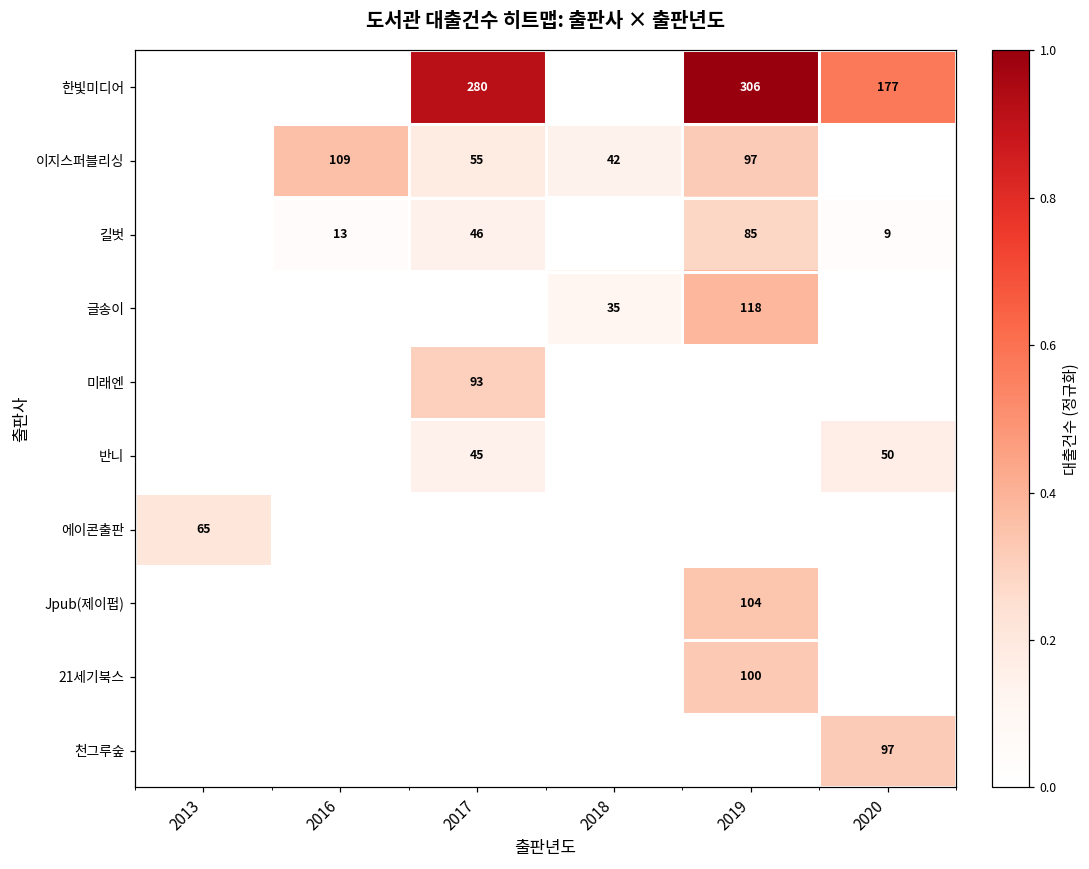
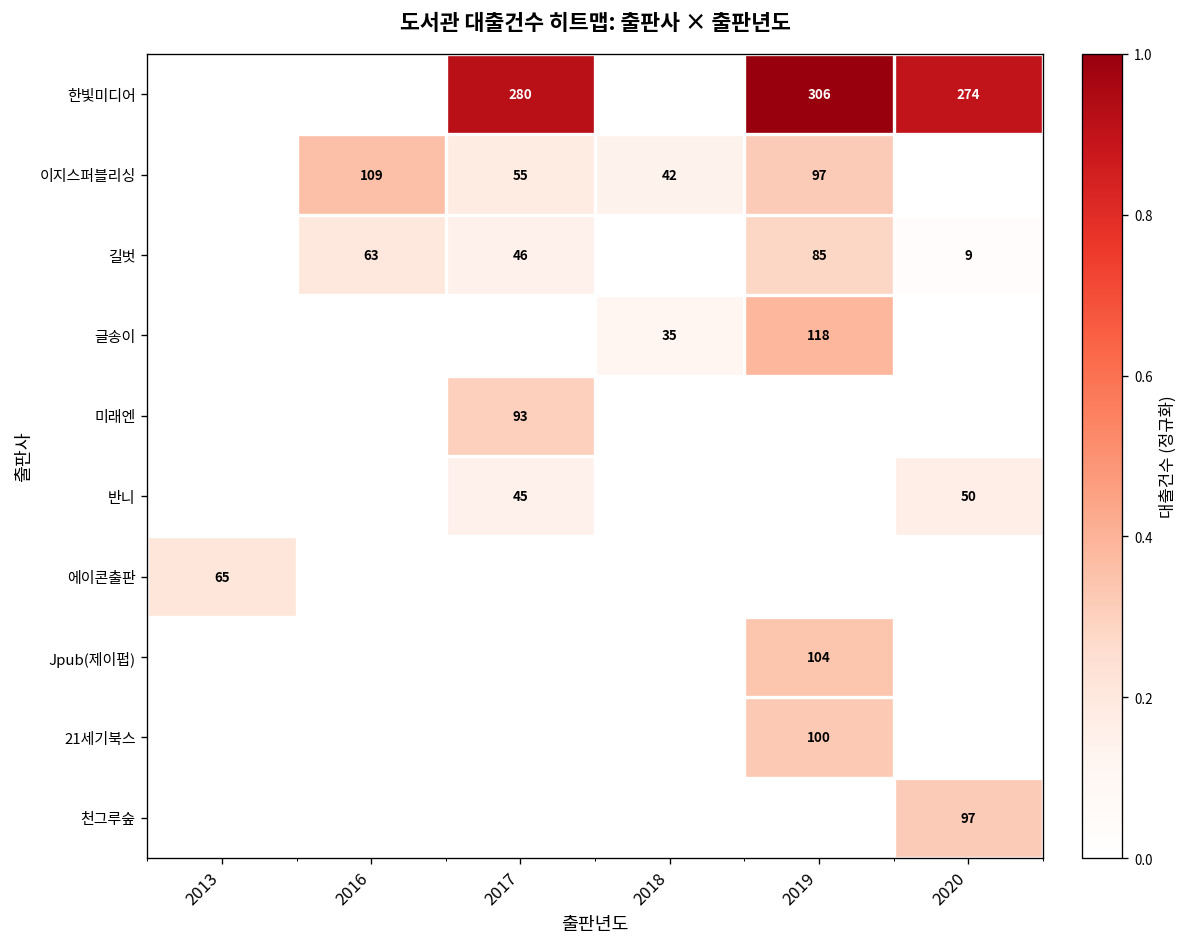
한빛미디어, 2020: 177 -> 274
길벗, 2016: 13 -> 63
